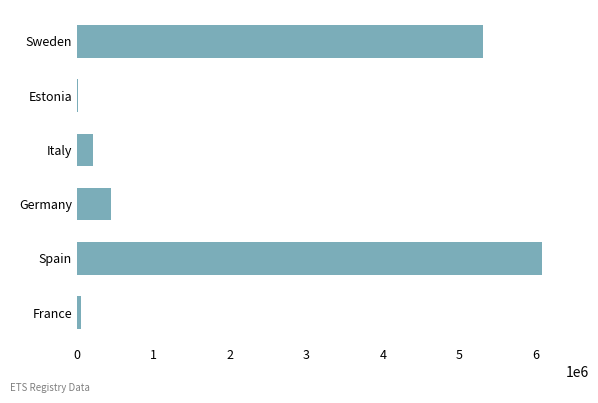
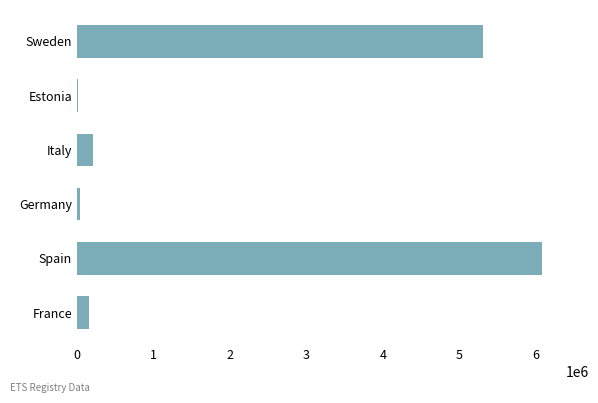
Germany: 400000 -> 0
France: 100000 -> 200000
